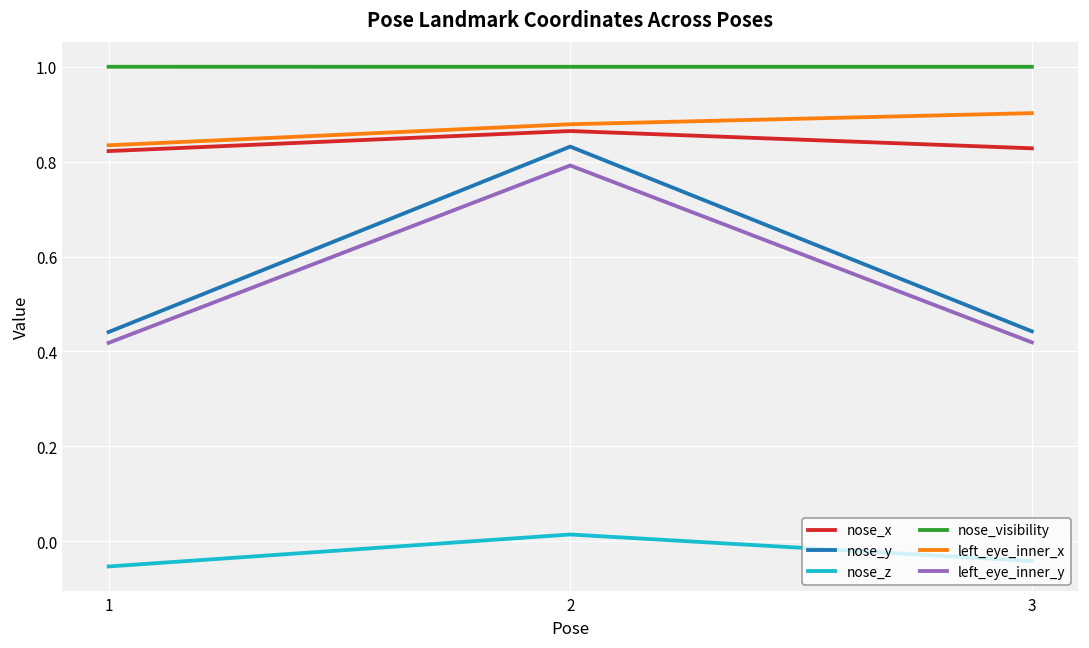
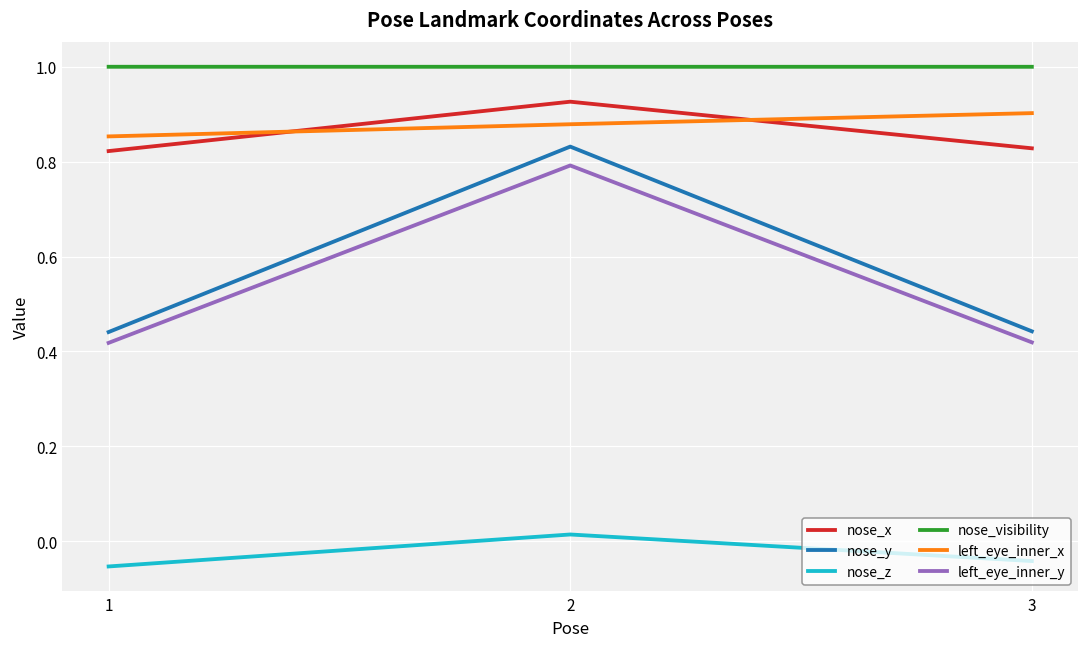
left_eye_inner_x, 1: 0.83 -> 0.85
nose_x, 2: 0.86 -> 0.93
